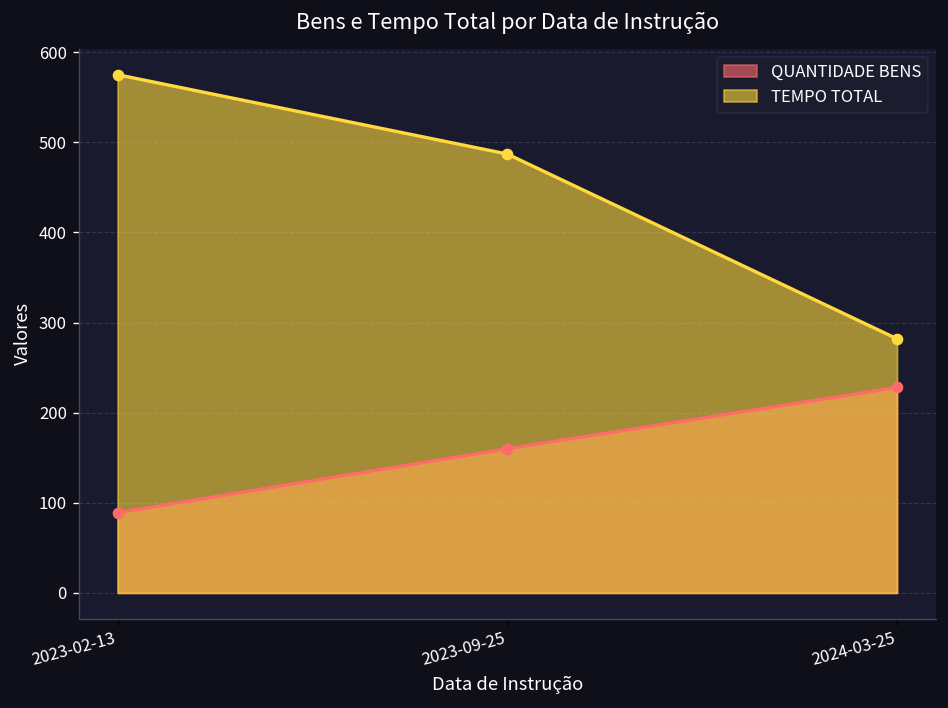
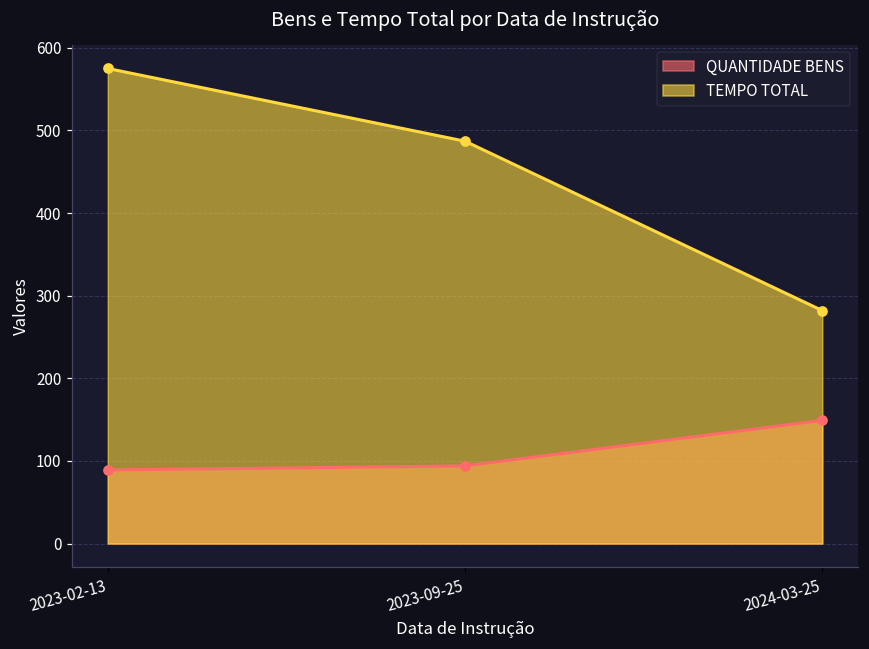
QUANTIDADE BENS, 2023-09-25: 160 -> 90
QUANTIDADE BENS, 2024-03-25: 230 -> 150
